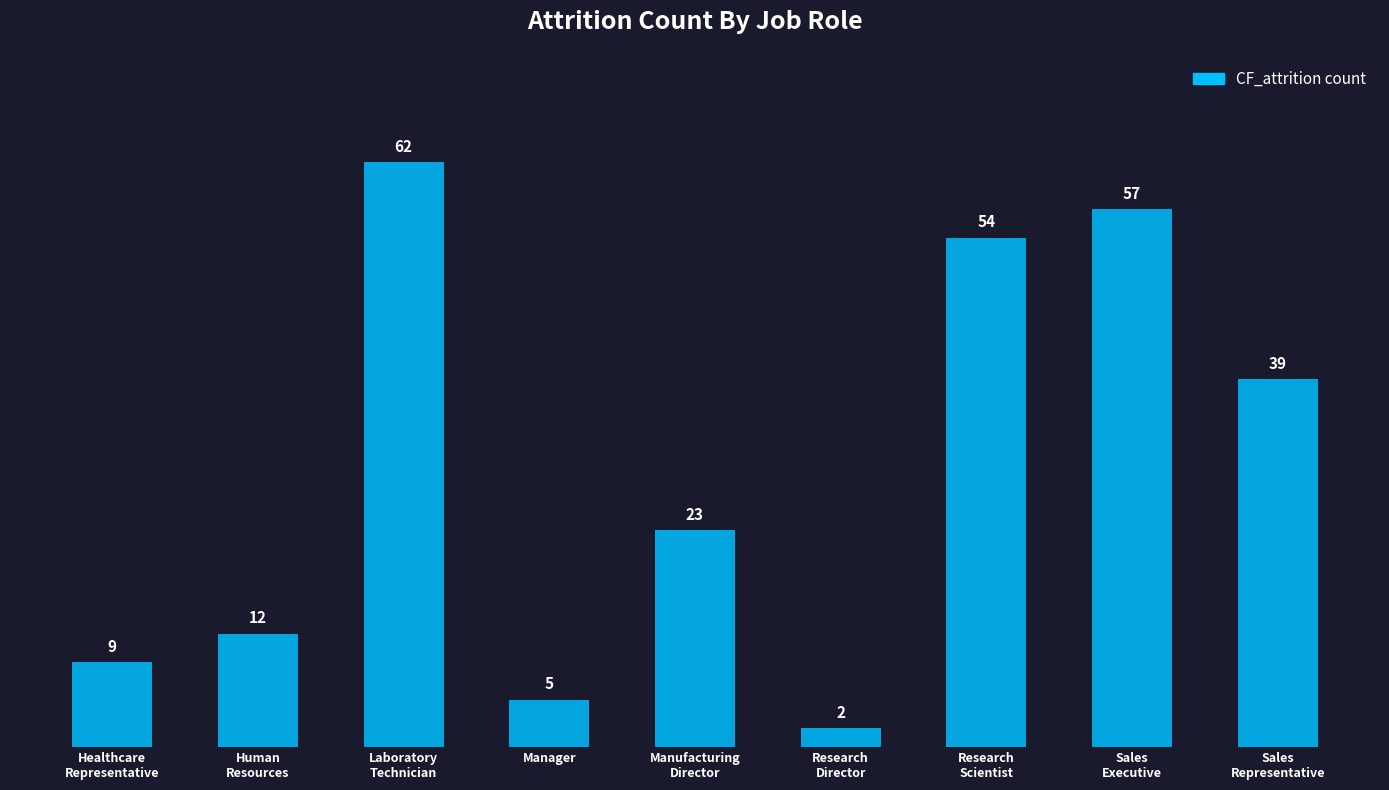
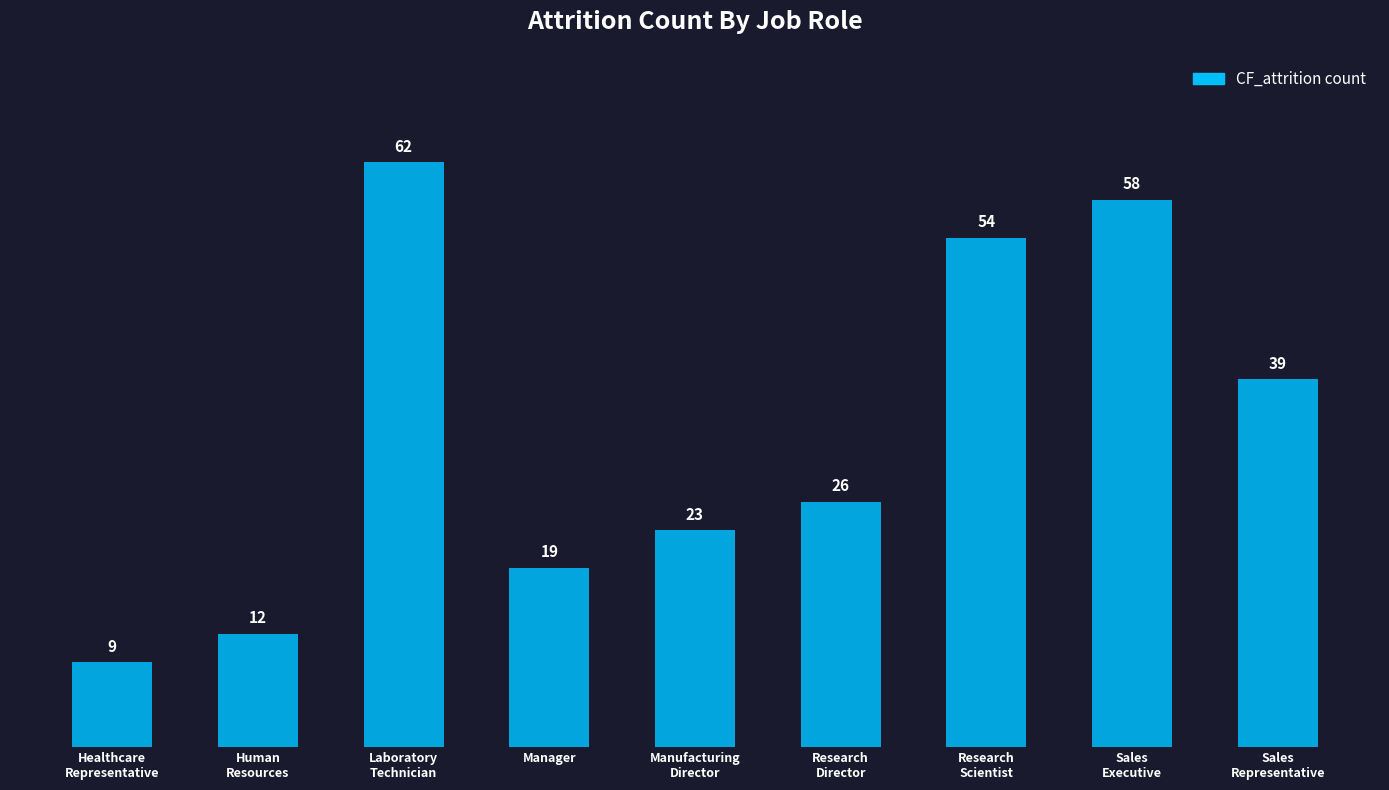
Manager: 5 -> 19
Research Director: 2 -> 26
Sales Executive: 57 -> 58
